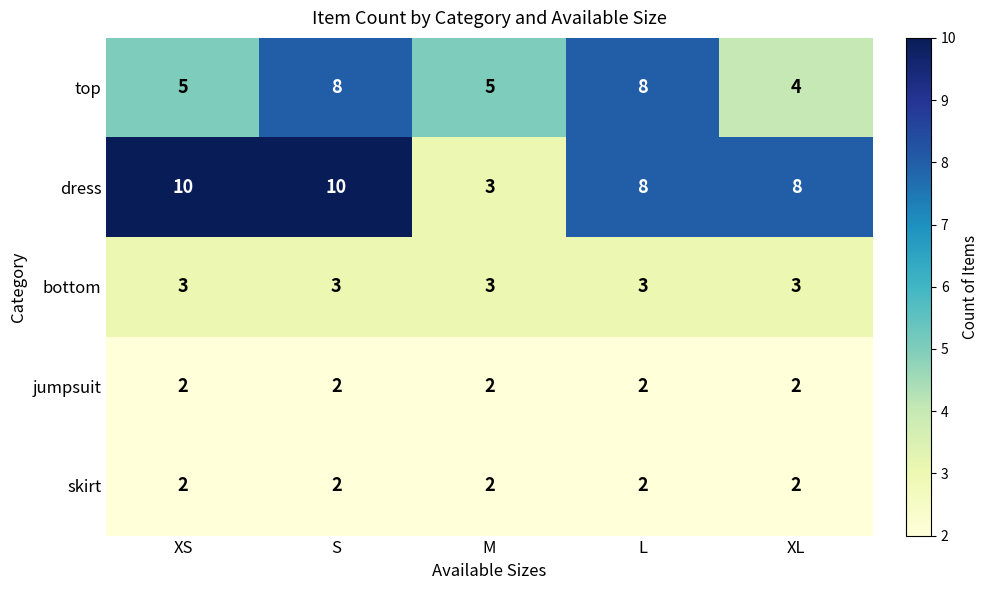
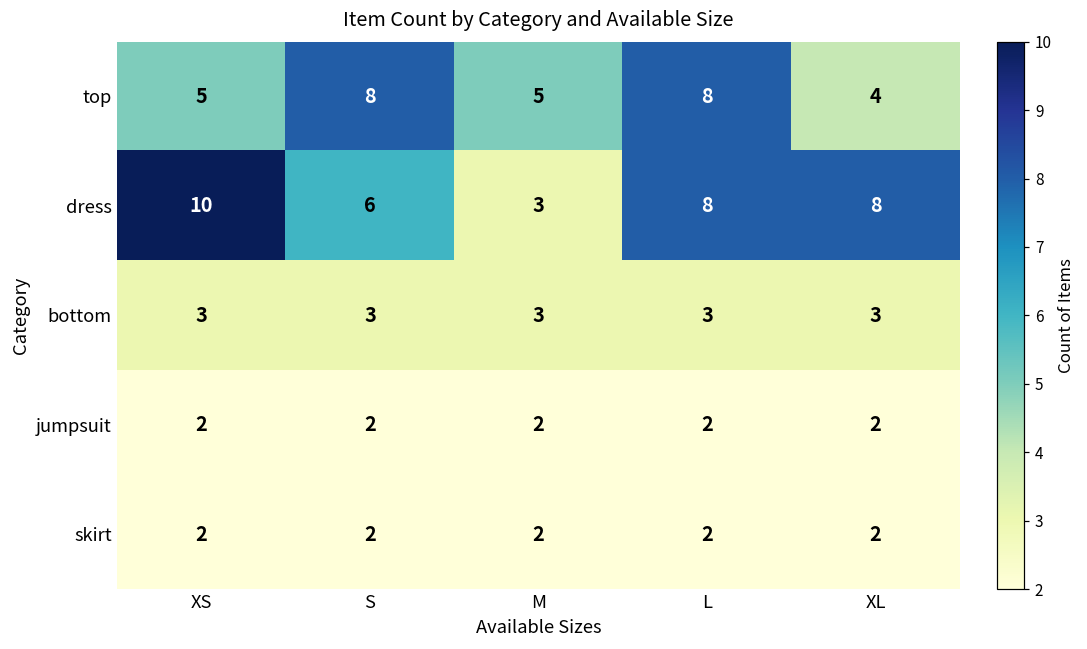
dress, S: 10 -> 6
